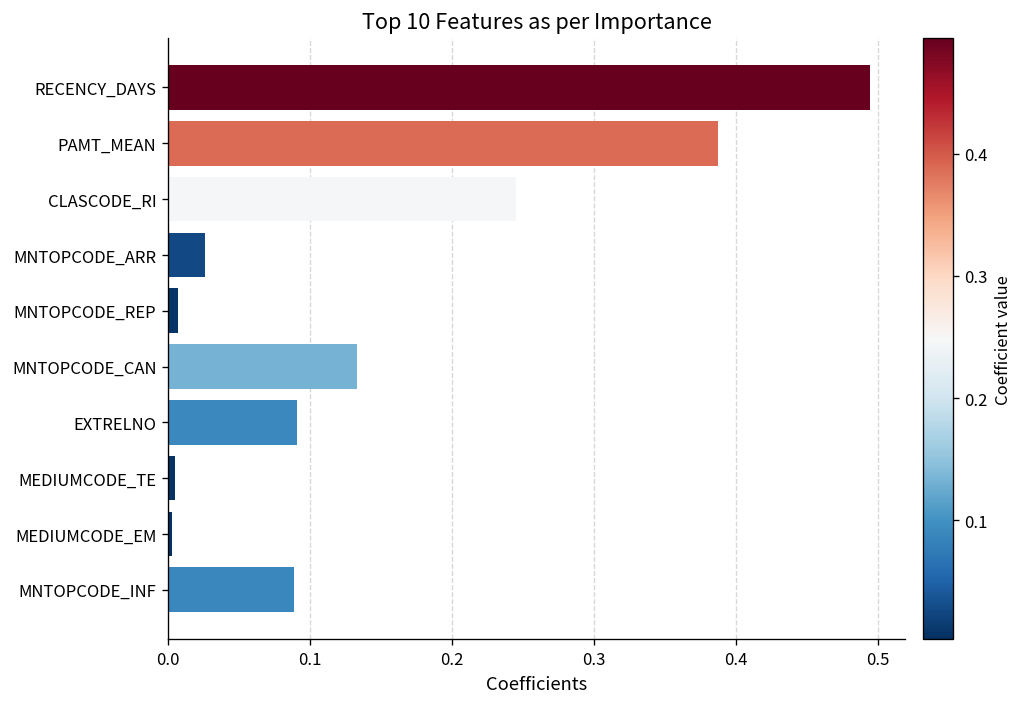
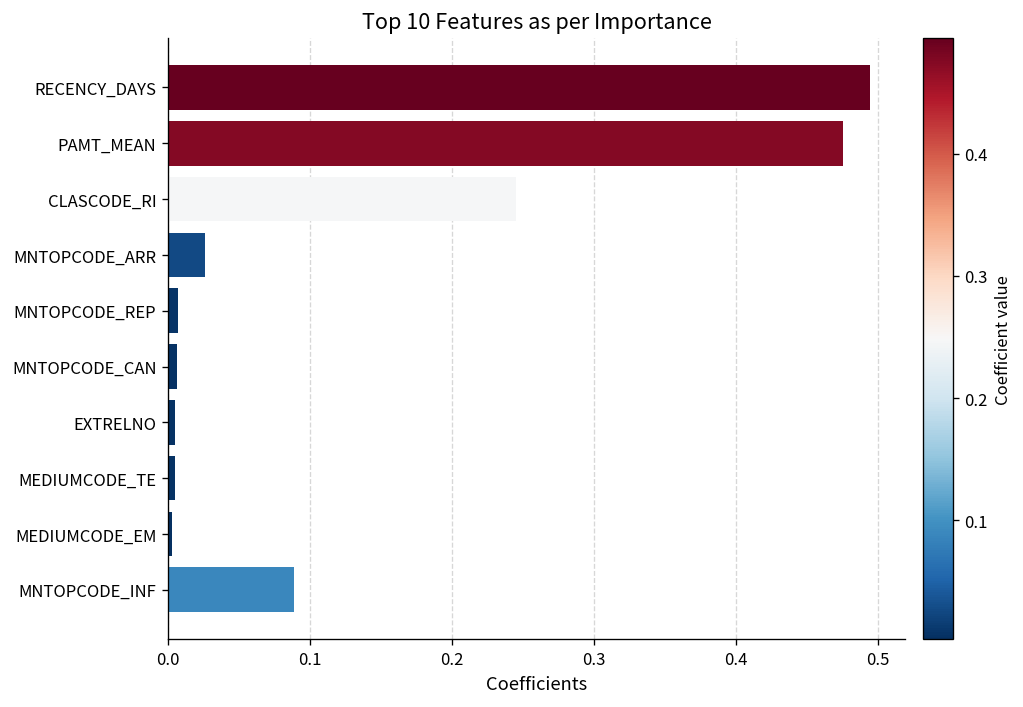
PAMT_MEAN: 0.387 -> 0.475
MNTOPCODE_CAN: 0.133 -> 0.006
EXTRELNO: 0.091 -> 0.005
